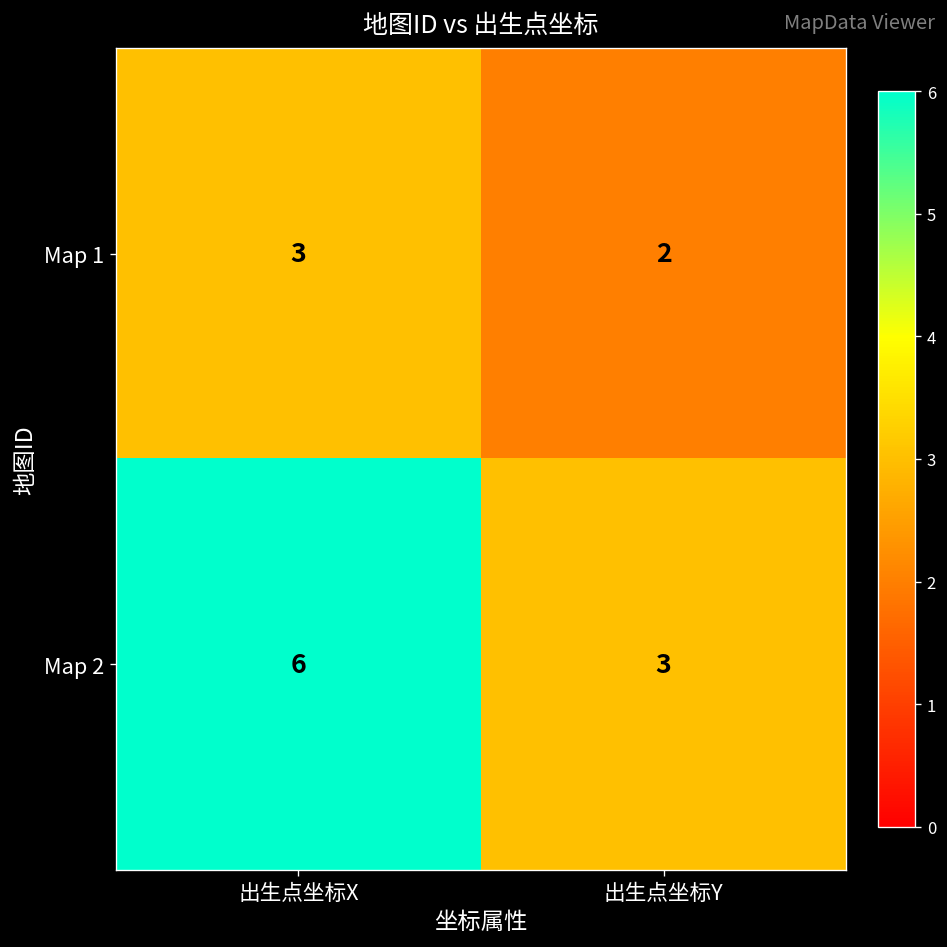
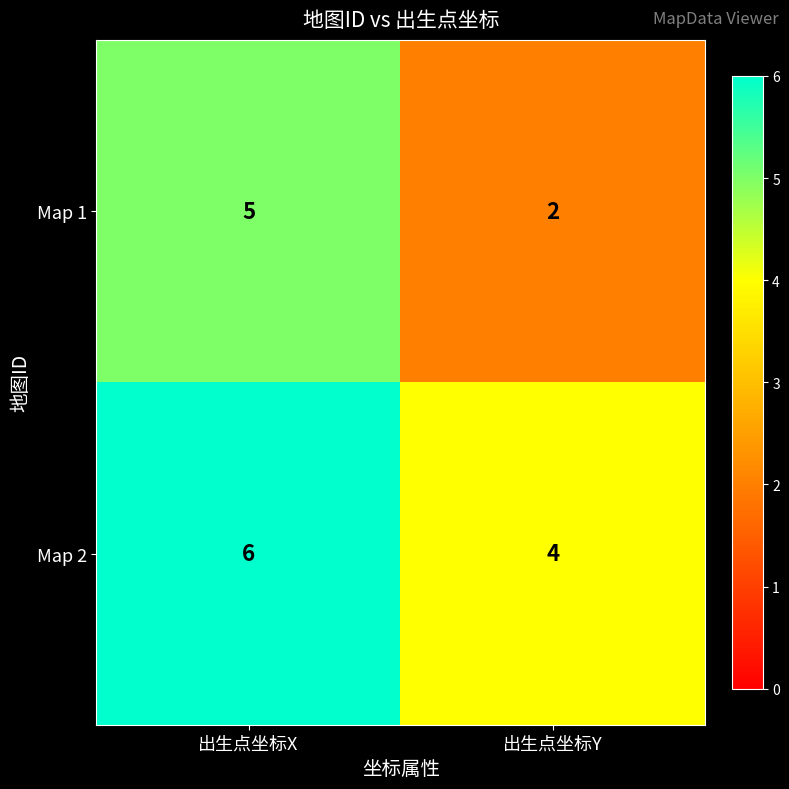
Map 1, 出生点坐标X: 3 -> 5
Map 2, 出生点坐标Y: 3 -> 4
